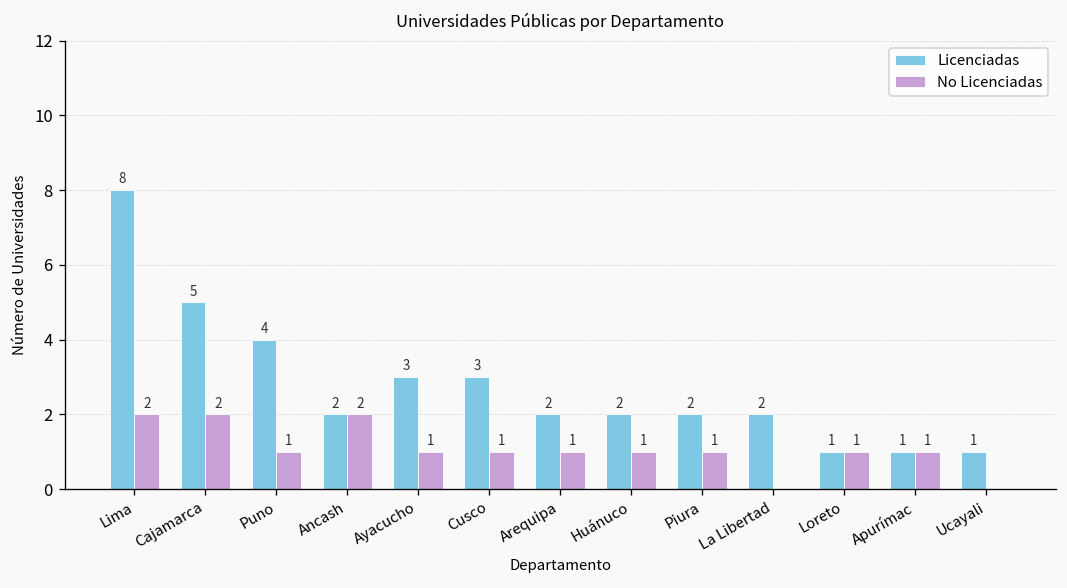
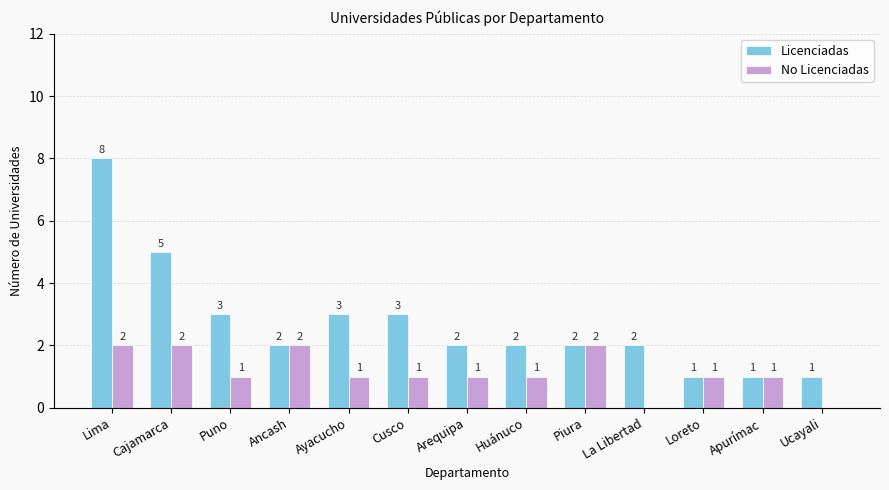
Licenciadas, Puno: 4 -> 3
No Licenciadas, Piura: 1 -> 2
